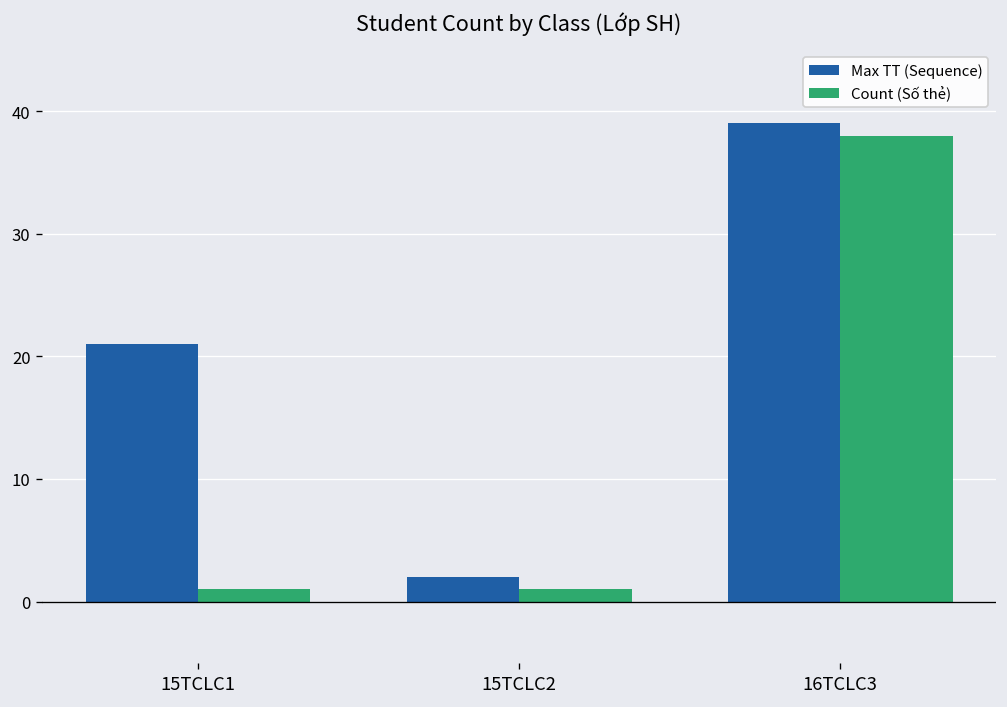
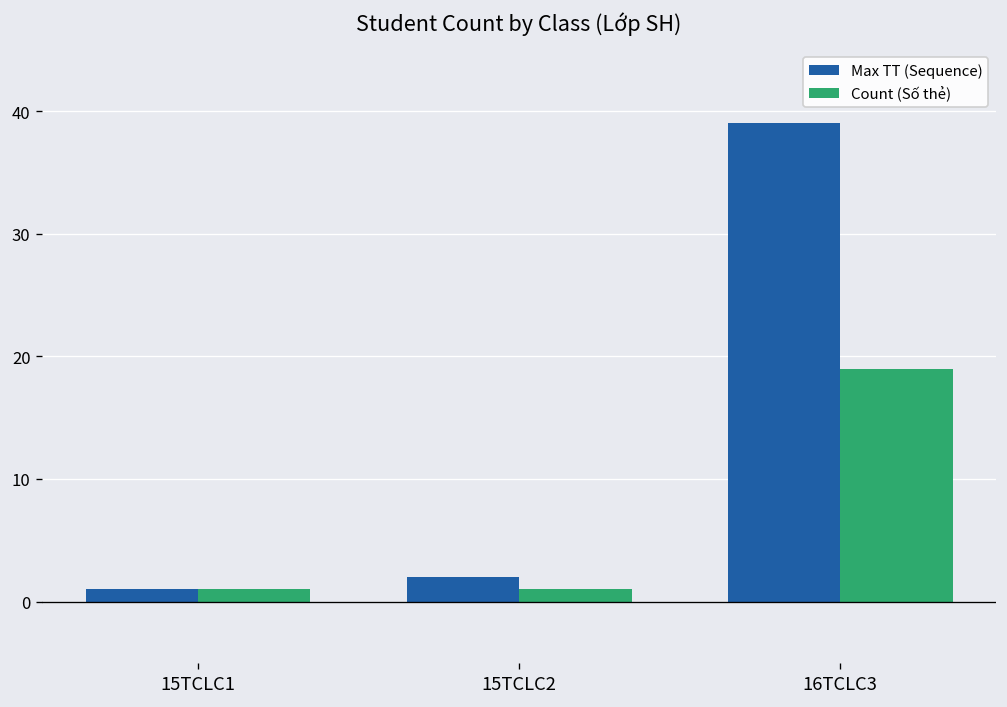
Max TT (Sequence), 15TCLC1: 21 -> 1
Count (Số thẻ), 16TCLC3: 38 -> 19
